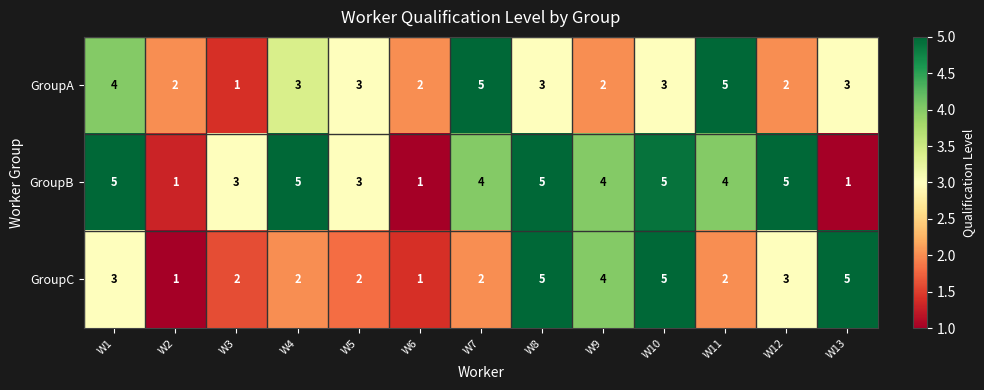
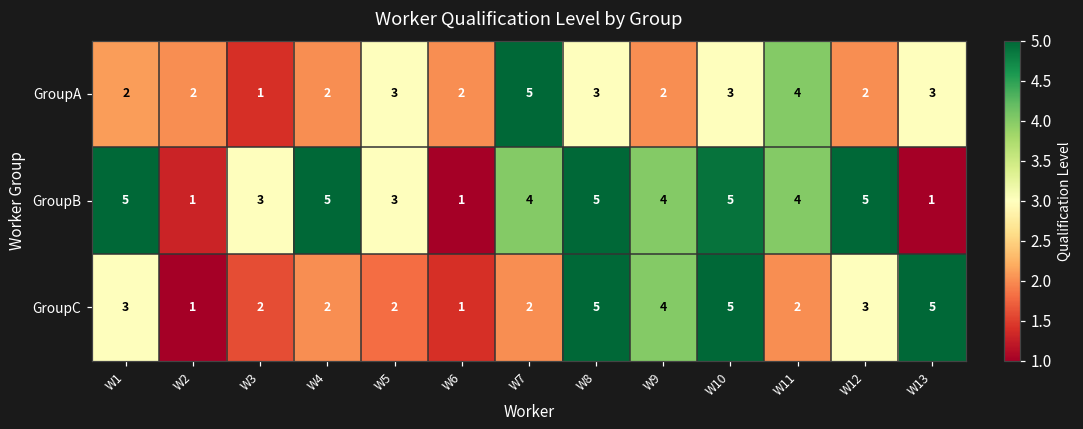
GroupA, W1: 4 -> 2
GroupA, W4: 3 -> 2
GroupA, W11: 5 -> 4
